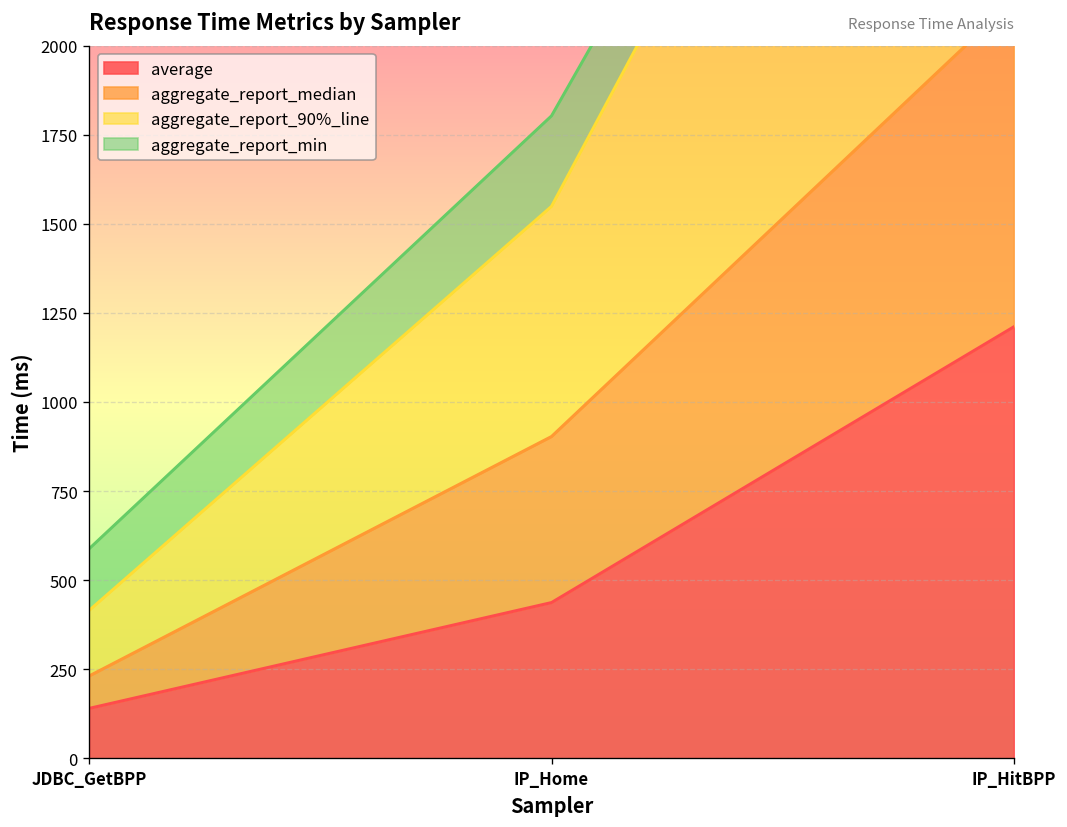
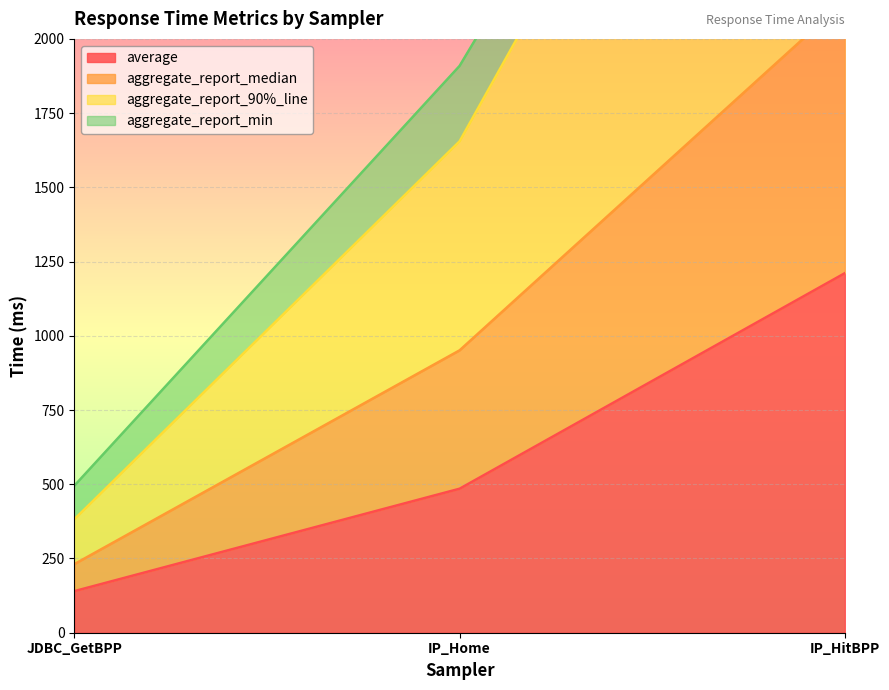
aggregate_report_90%_line, JDBC_GetBPP: 180 -> 150
aggregate_report_min, JDBC_GetBPP: 170 -> 110
average, IP_Home: 440 -> 490
aggregate_report_90%_line, IP_Home: 650 -> 700
